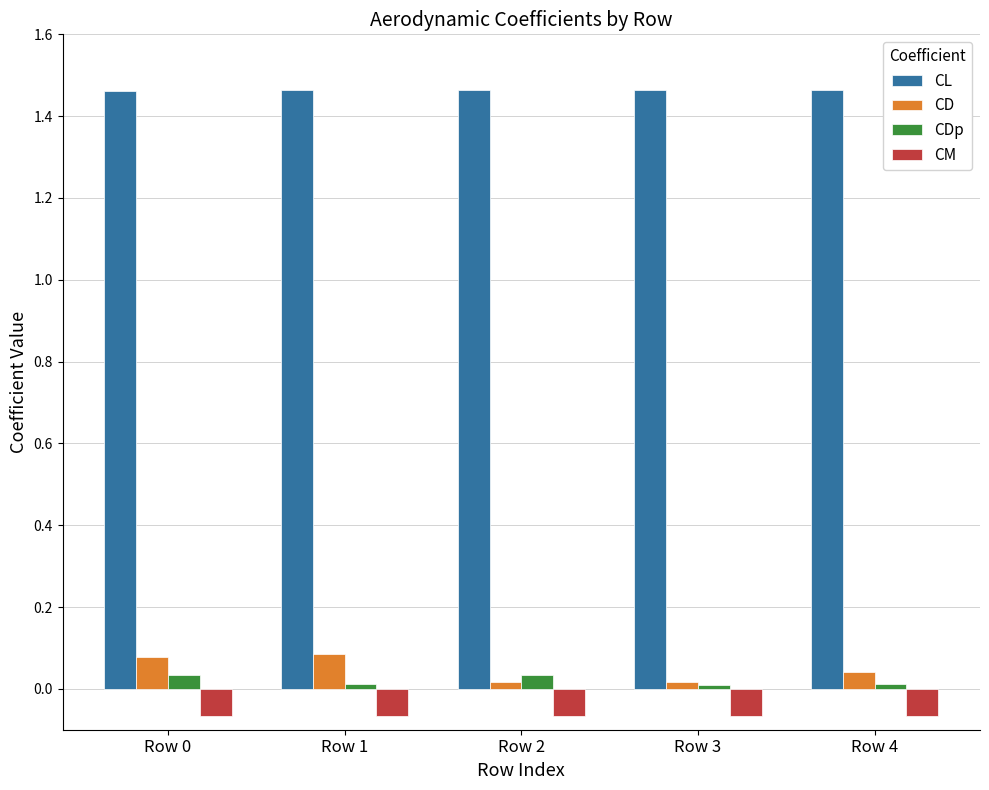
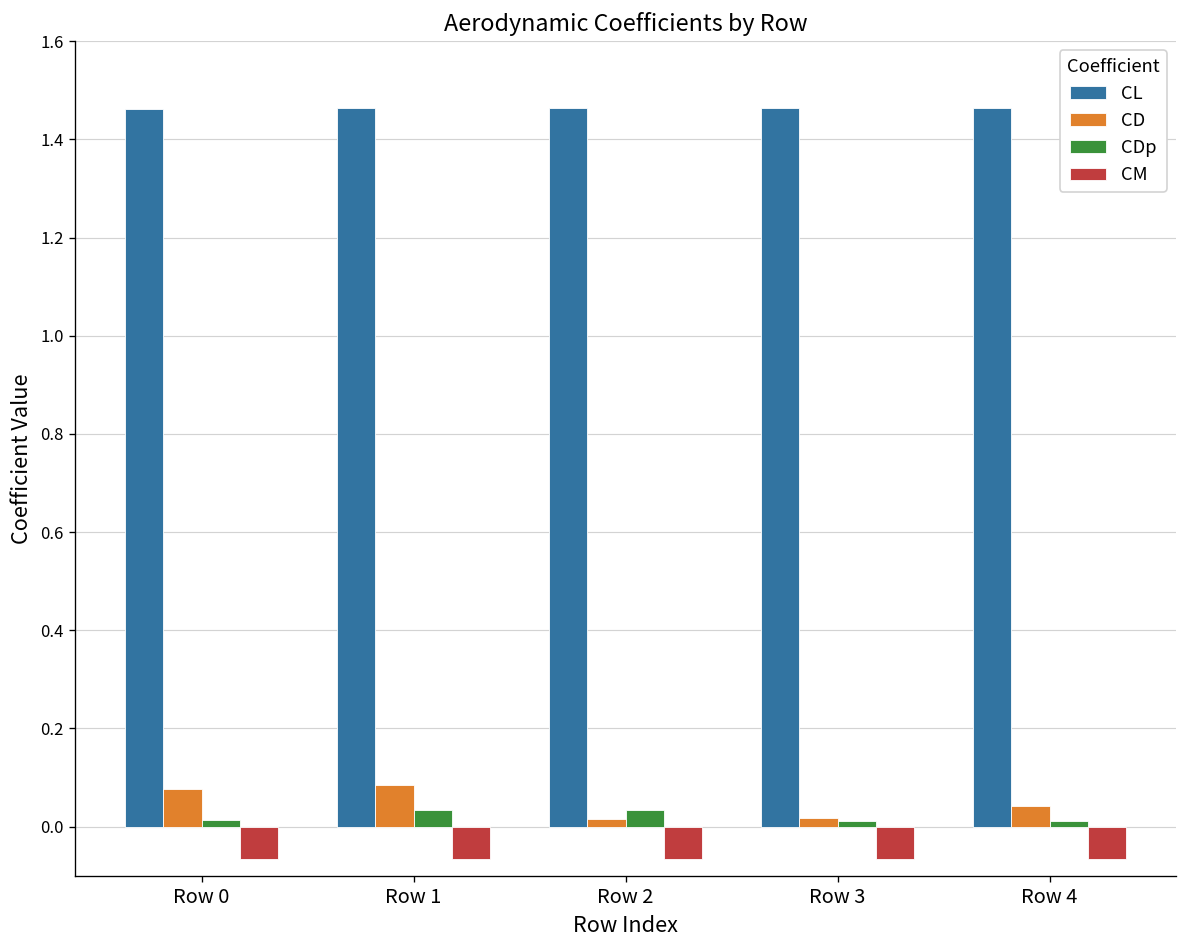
CDp, Row 0: 0.03 -> 0.01
CDp, Row 1: 0.01 -> 0.03
